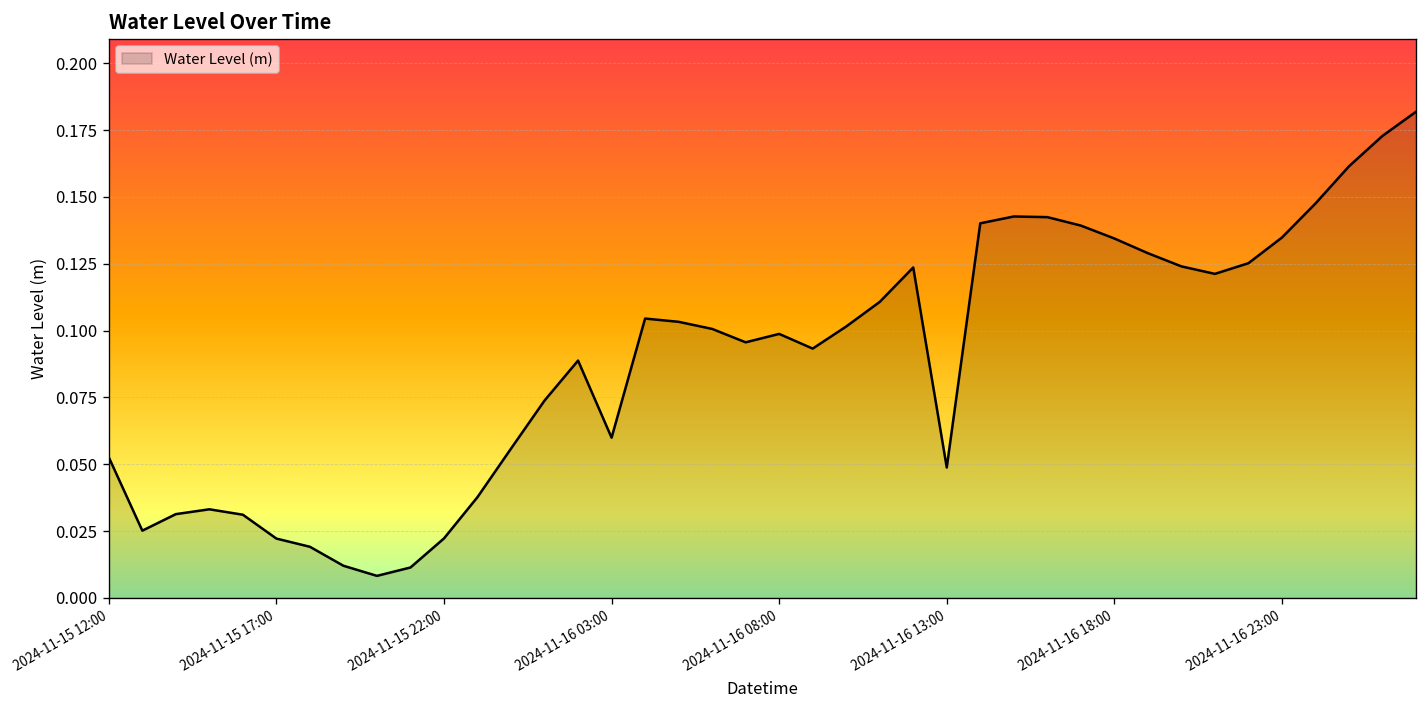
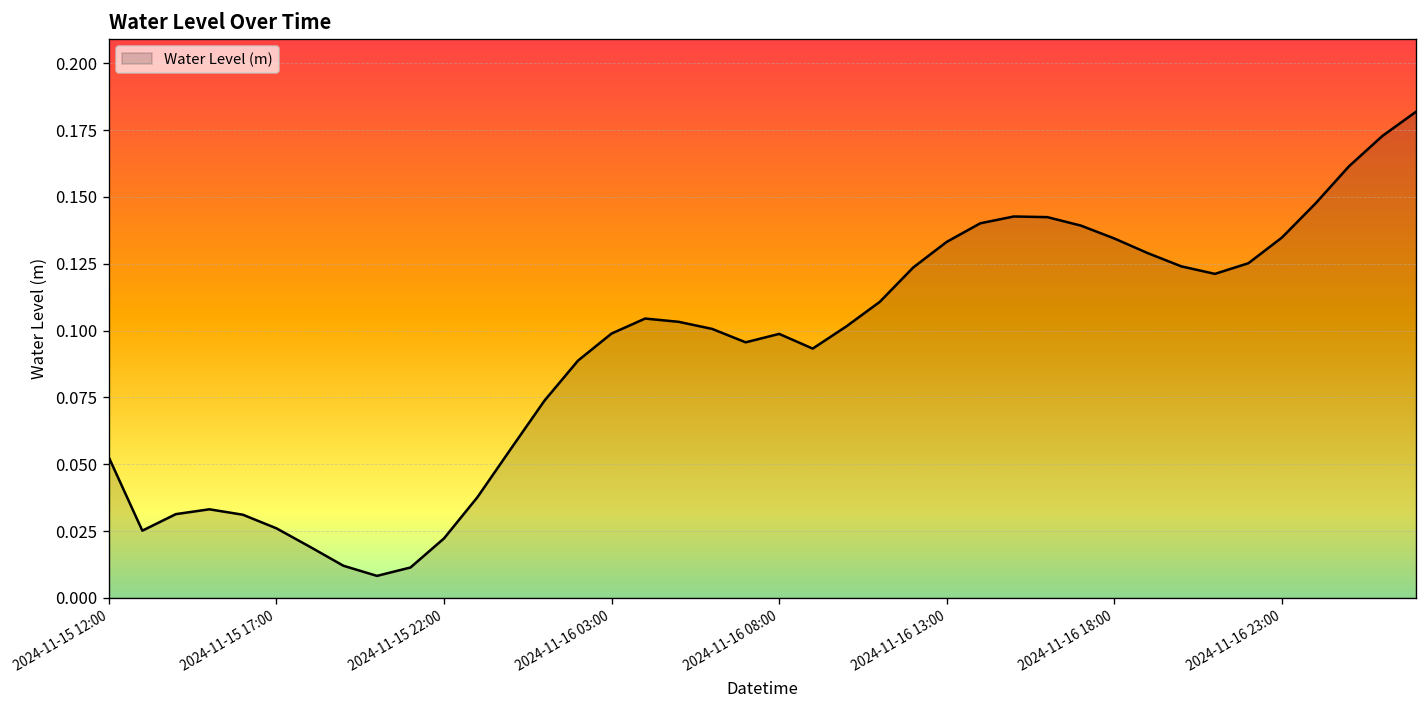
2024-11-15 17:00: 0.022 -> 0.026
2024-11-16 03:00: 0.060 -> 0.099
2024-11-16 13:00: 0.049 -> 0.133
